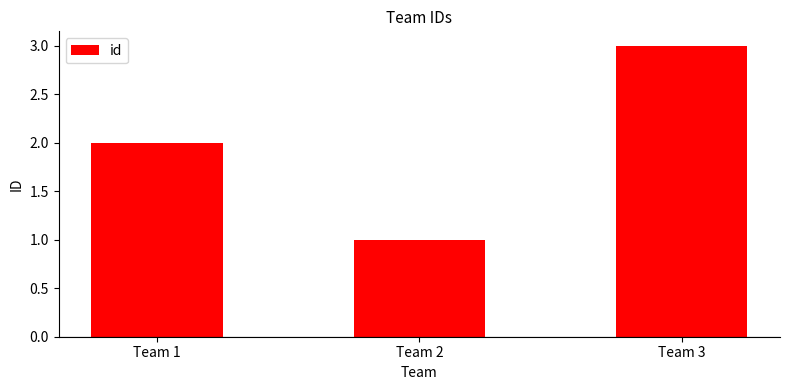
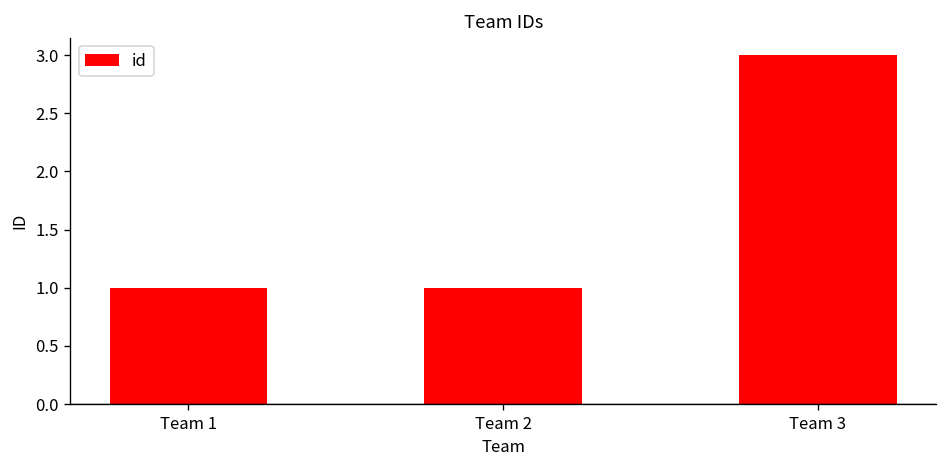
Team 1: 2 -> 1
